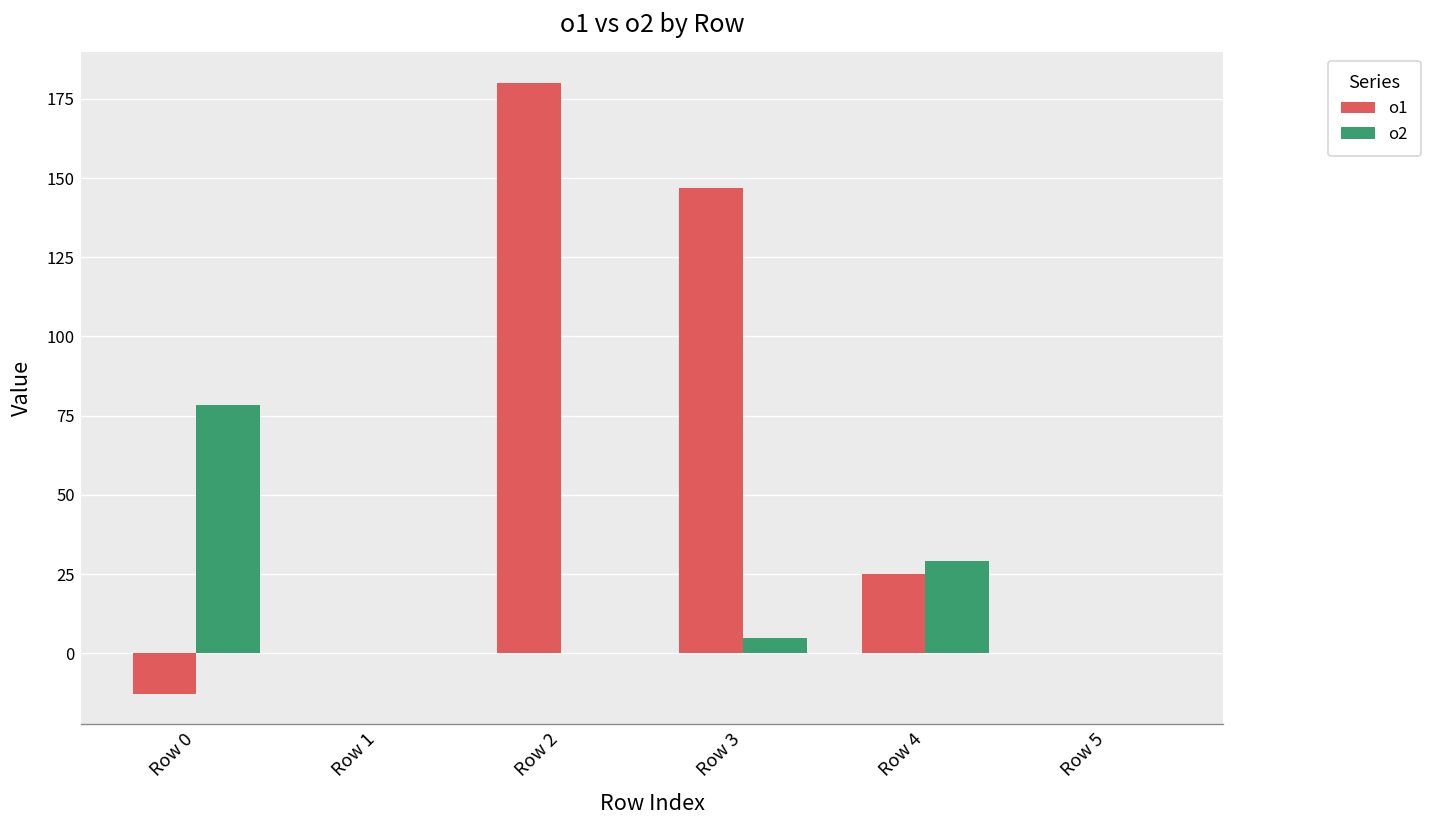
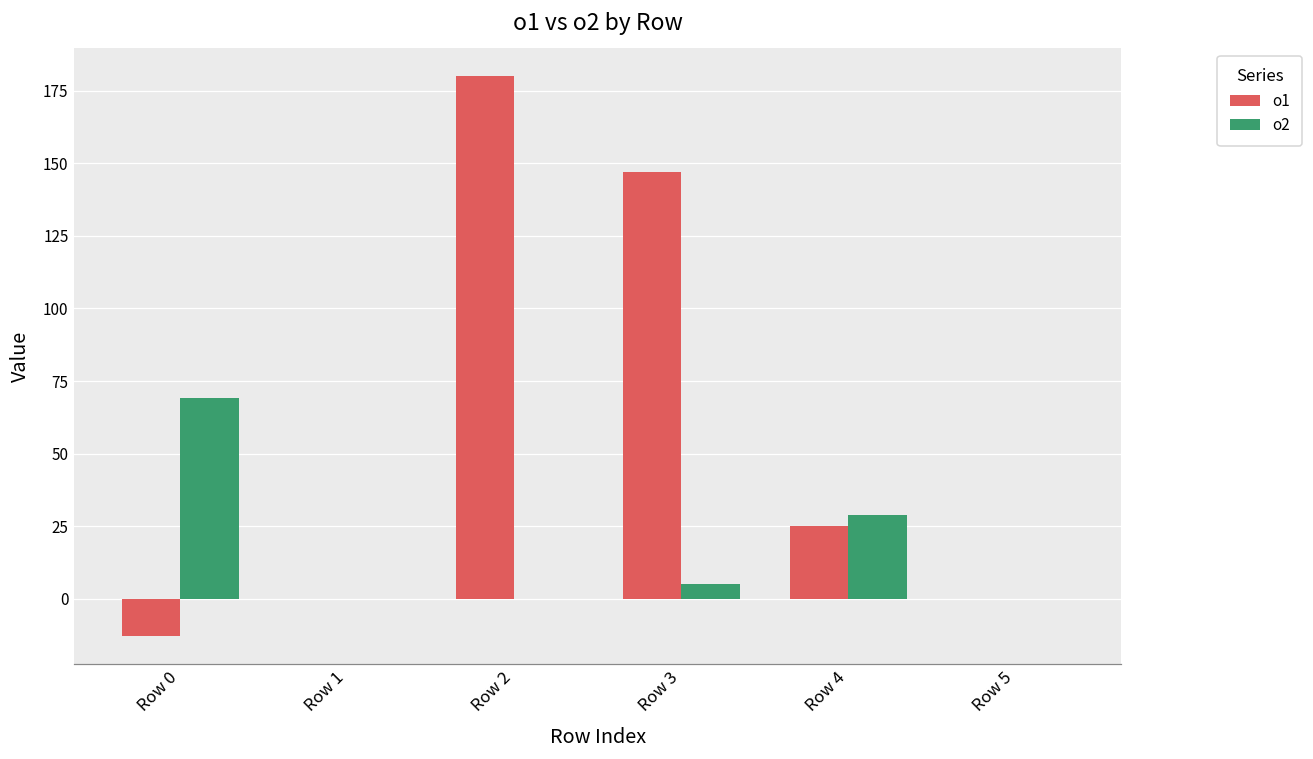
o2, Row 0: 78 -> 69
